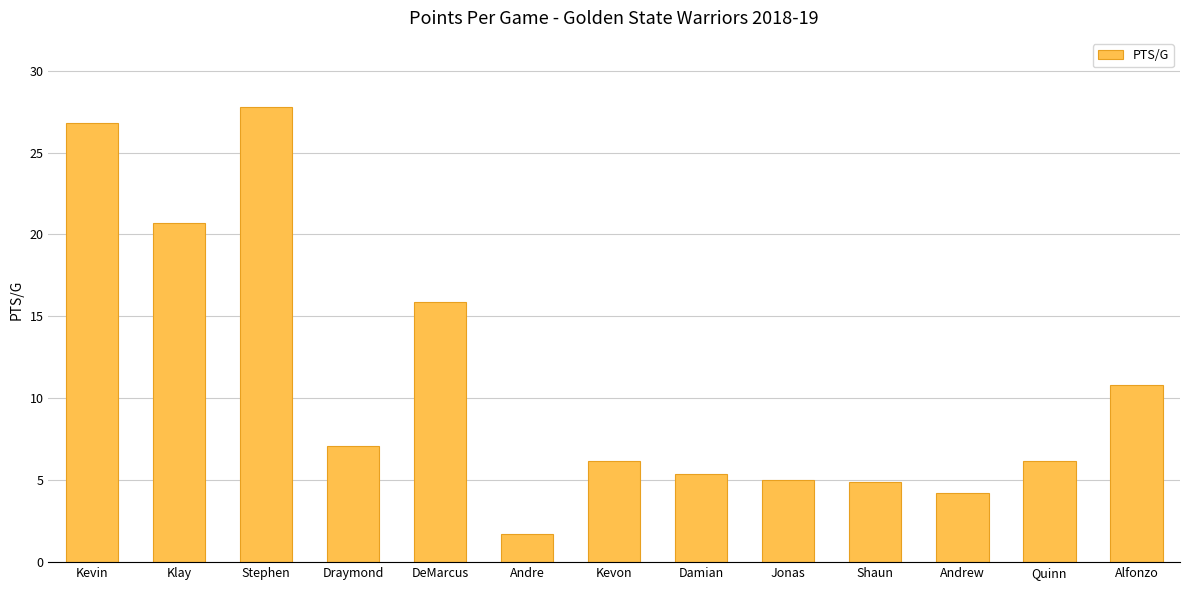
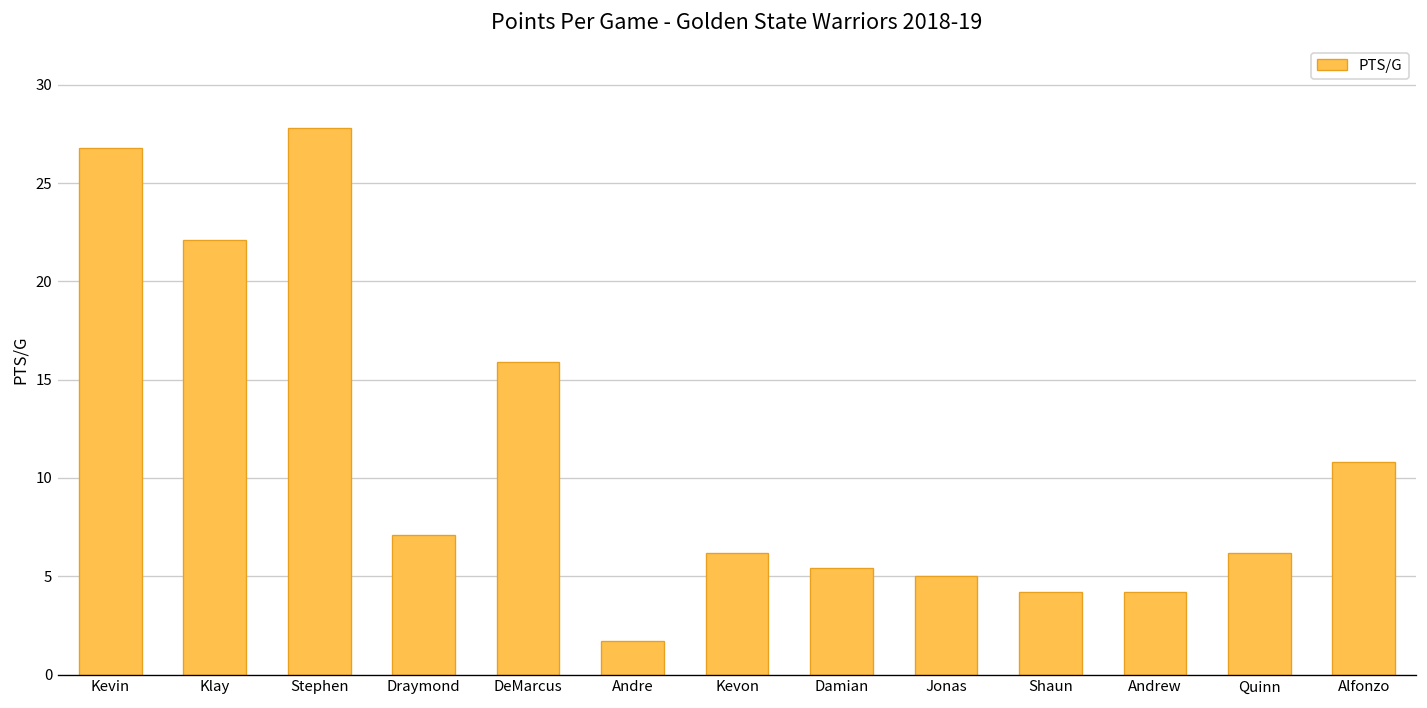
Klay: 20.7 -> 22.1
Shaun: 4.9 -> 4.2
